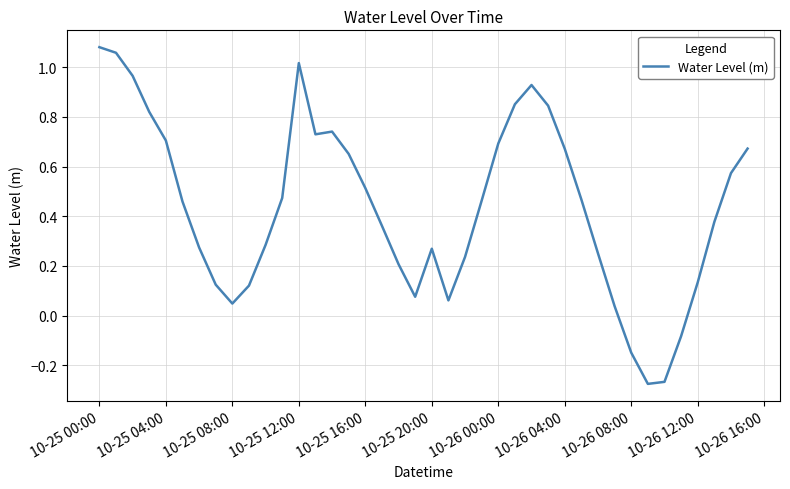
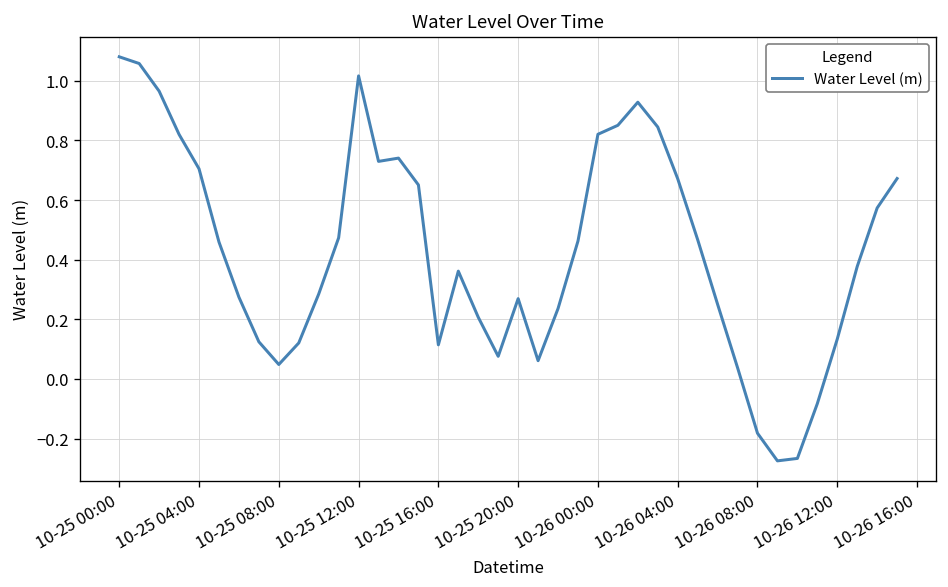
10-25 16:00: 0.51 -> 0.11
10-26 00:00: 0.69 -> 0.82
10-26 08:00: -0.15 -> -0.18
